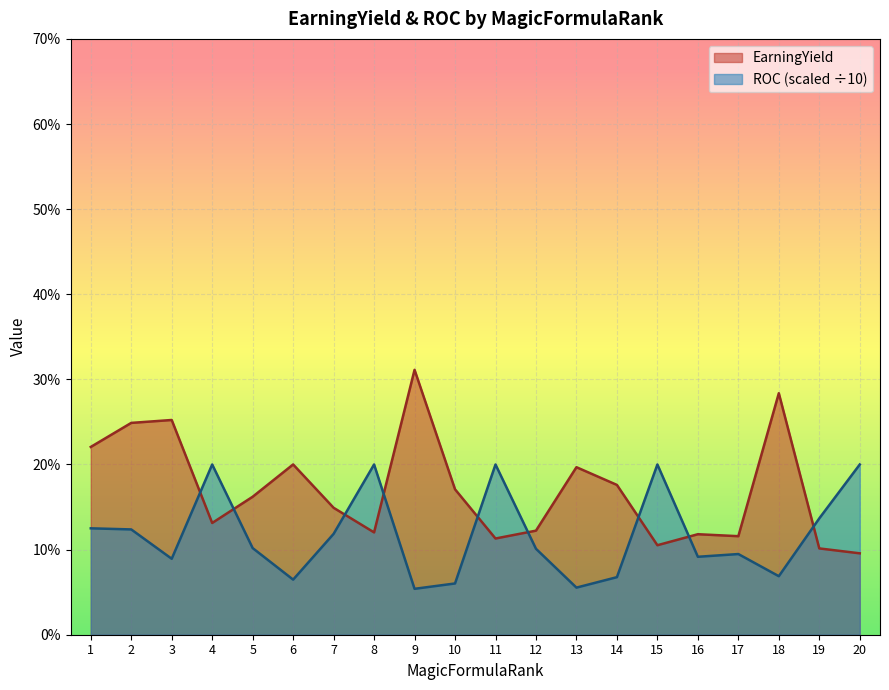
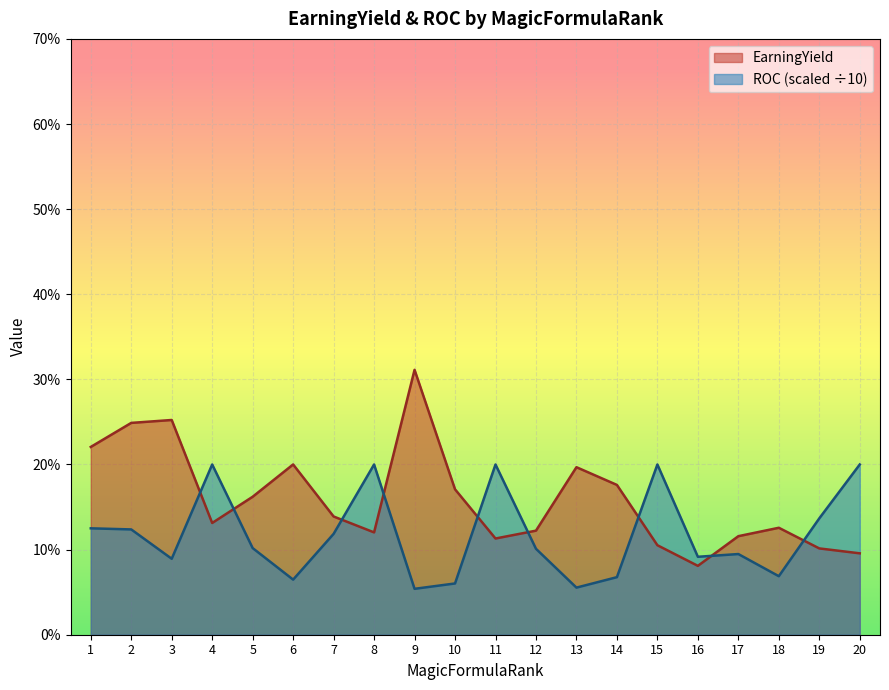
EarningYield, 7: 15% -> 14%
EarningYield, 16: 12% -> 8%
EarningYield, 18: 28% -> 13%
